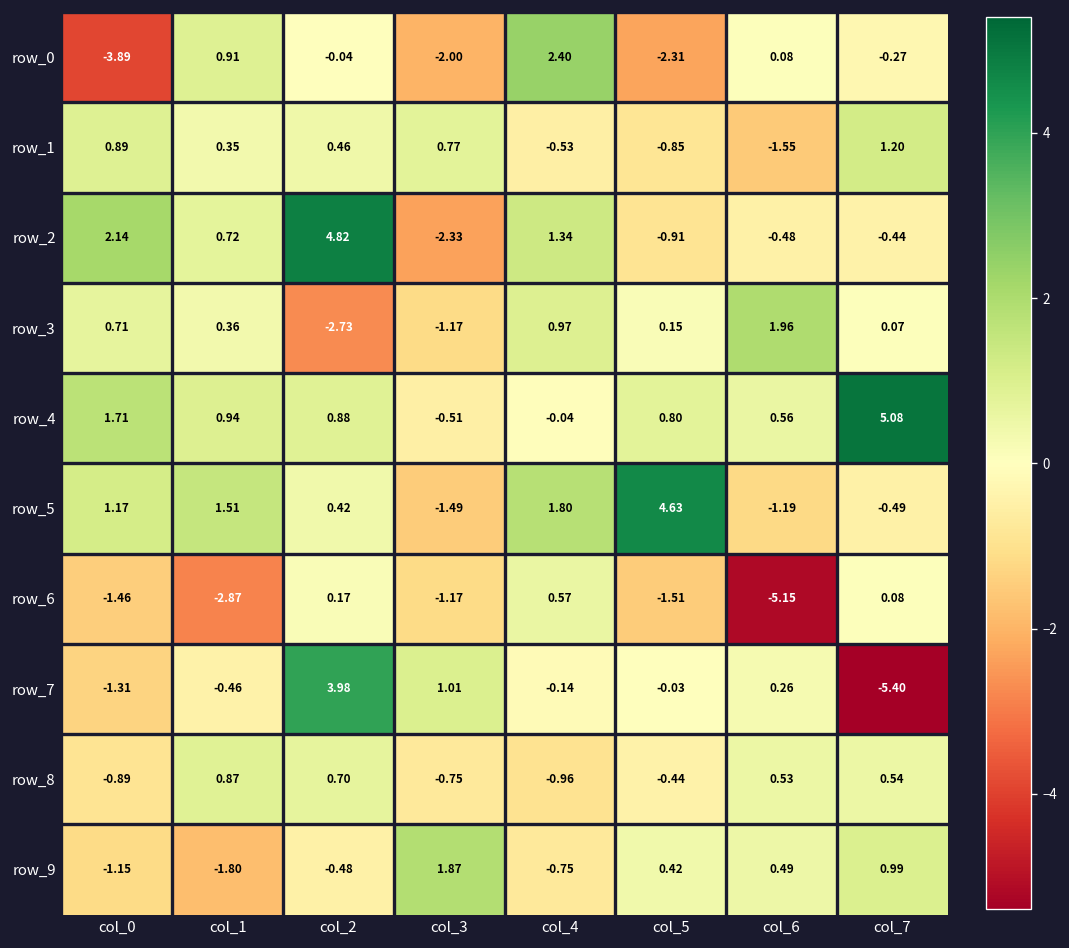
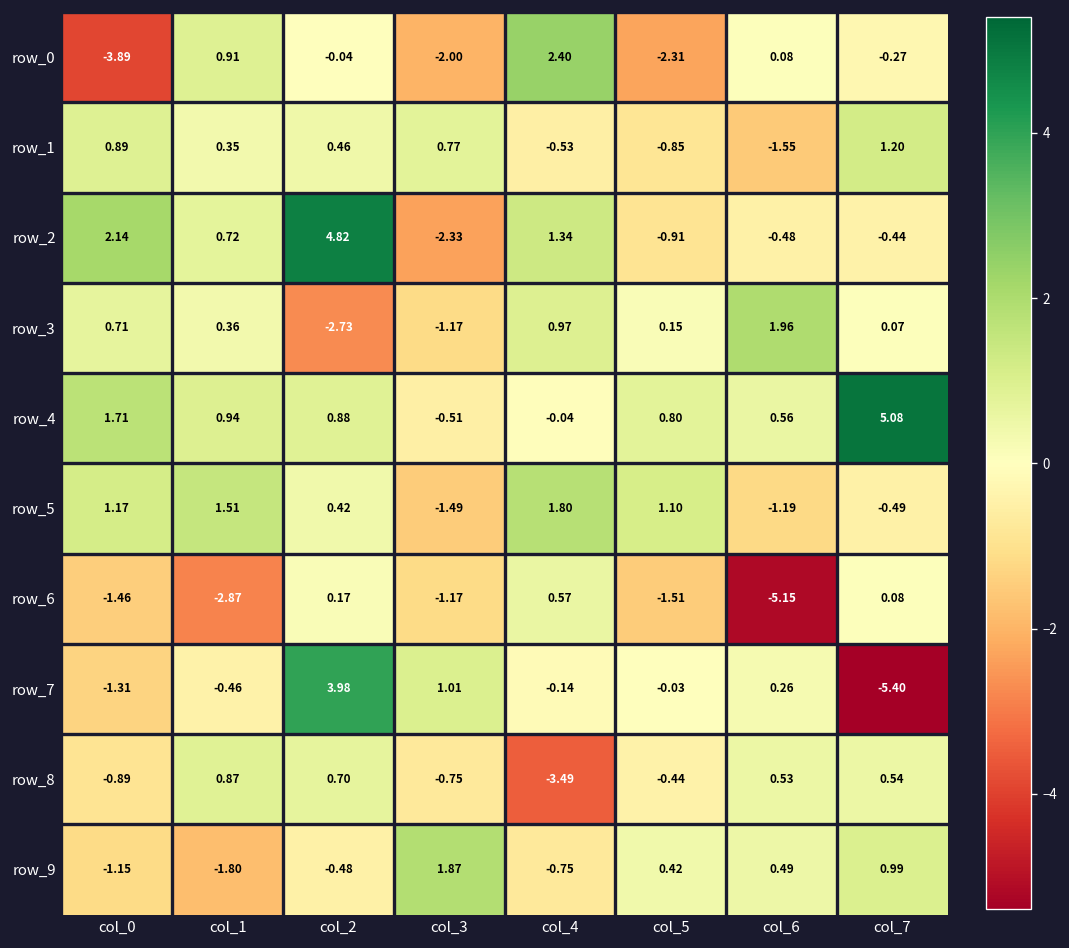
row_5, col_5: 4.63 -> 1.10
row_8, col_4: -0.96 -> -3.49
